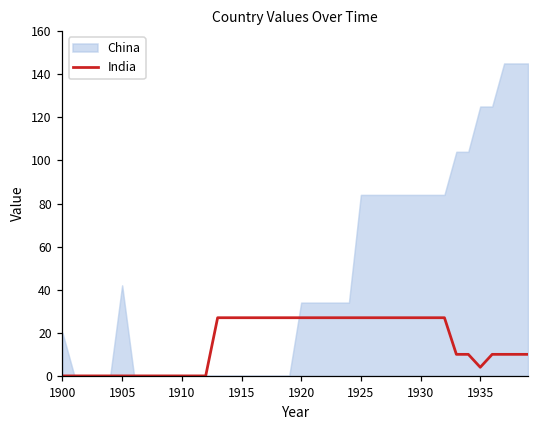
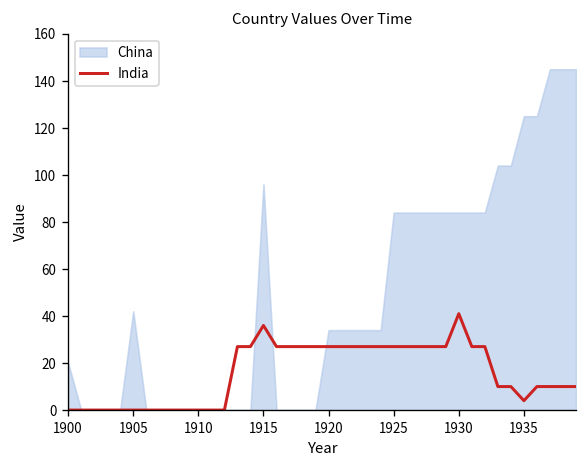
India, 1915: 27 -> 36
China, 1915: 0 -> 96
India, 1930: 27 -> 41
